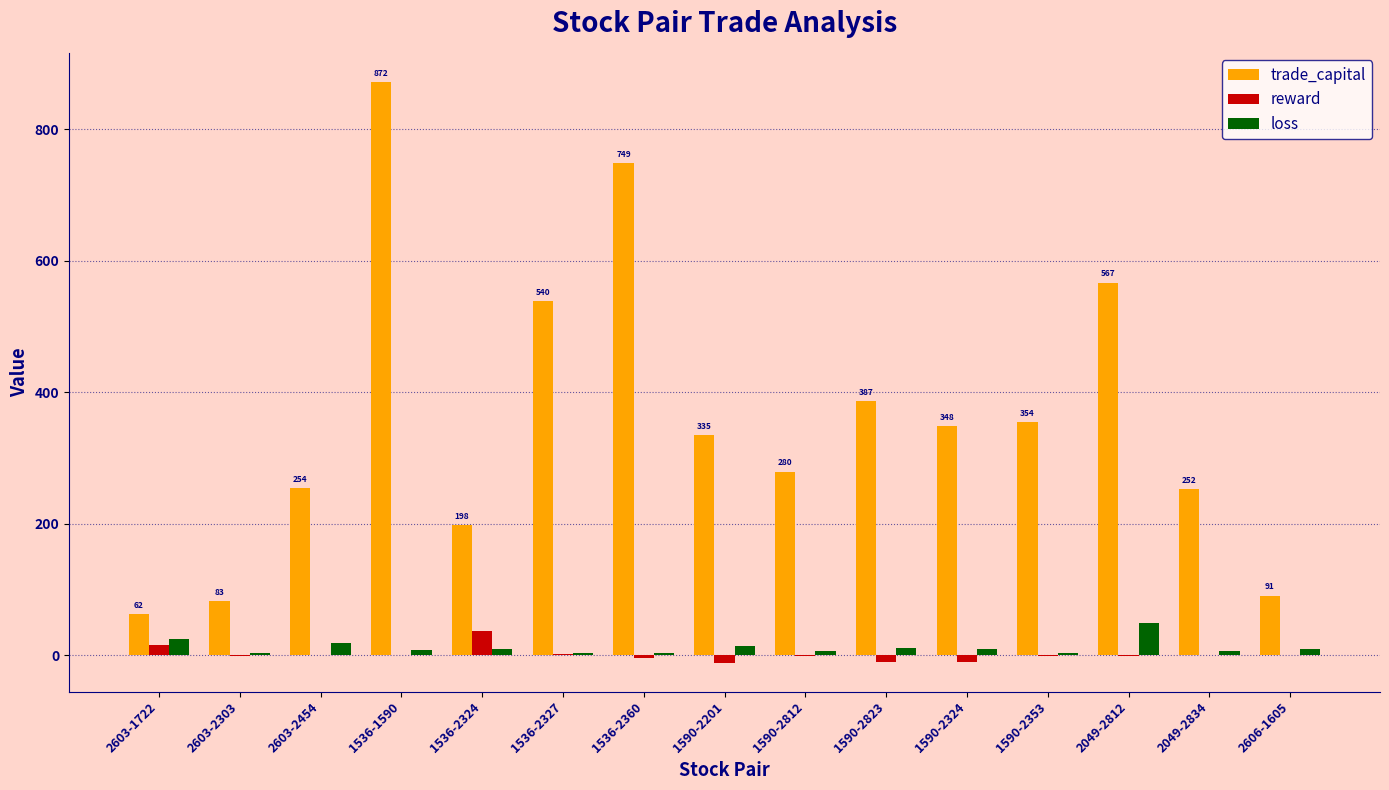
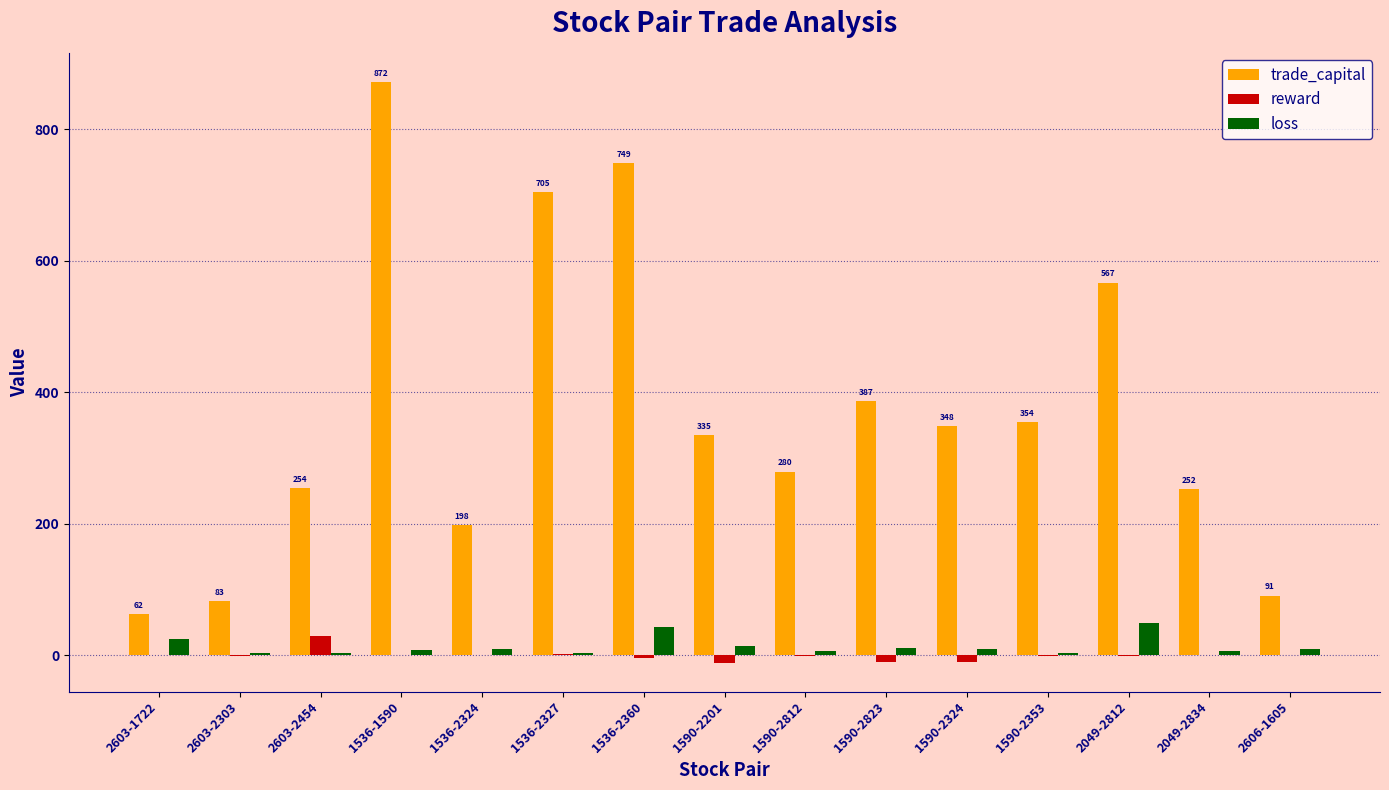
reward, 2603-1722: 20 -> 0
reward, 2603-2454: 0 -> 30
loss, 2603-2454: 20 -> 0
reward, 1536-2324: 40 -> 0
trade_capital, 1536-2327: 540 -> 705
loss, 1536-2360: 0 -> 40
